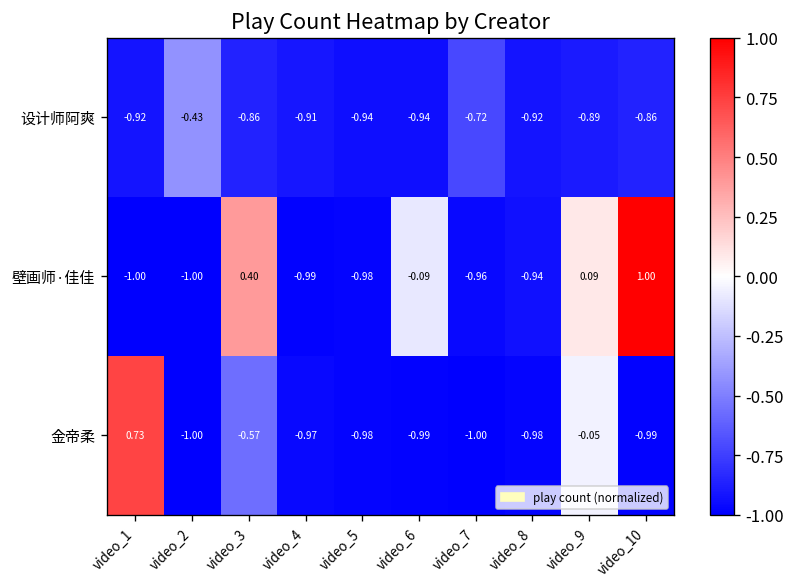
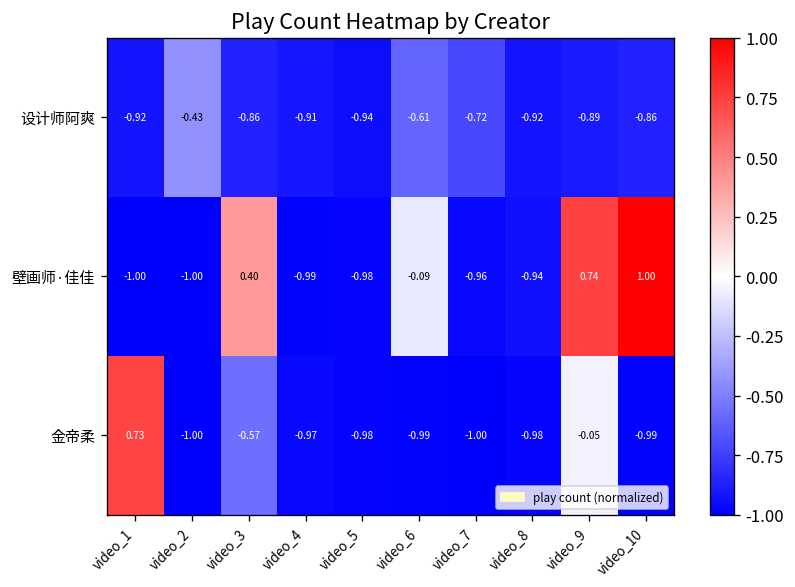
设计师阿爽, video_6: -0.94 -> -0.61
壁画师·佳佳, video_9: 0.09 -> 0.74
